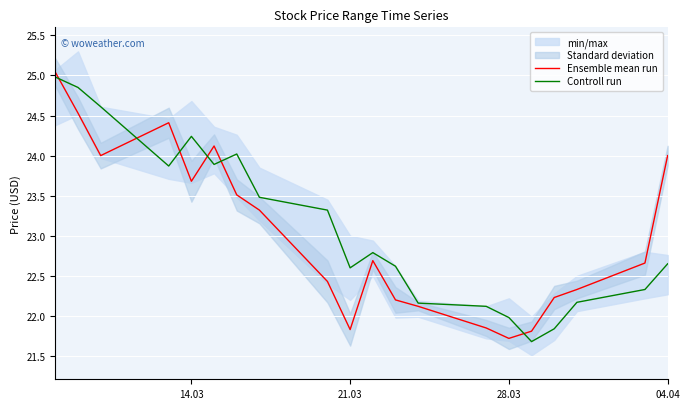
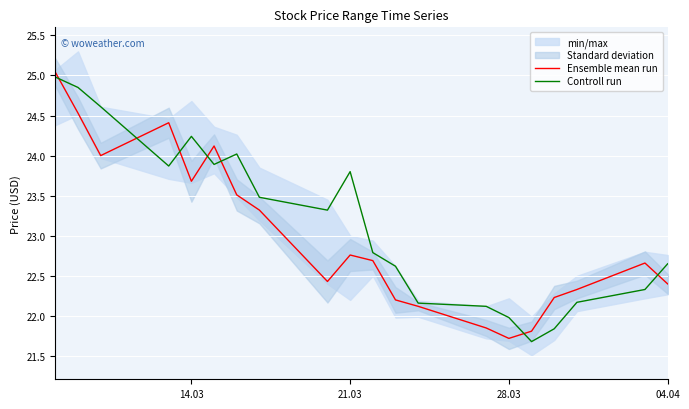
Ensemble mean run, 21.03: 21.8 -> 22.8
Controll run, 21.03: 22.6 -> 23.8
Ensemble mean run, 04.04: 24.0 -> 22.4
